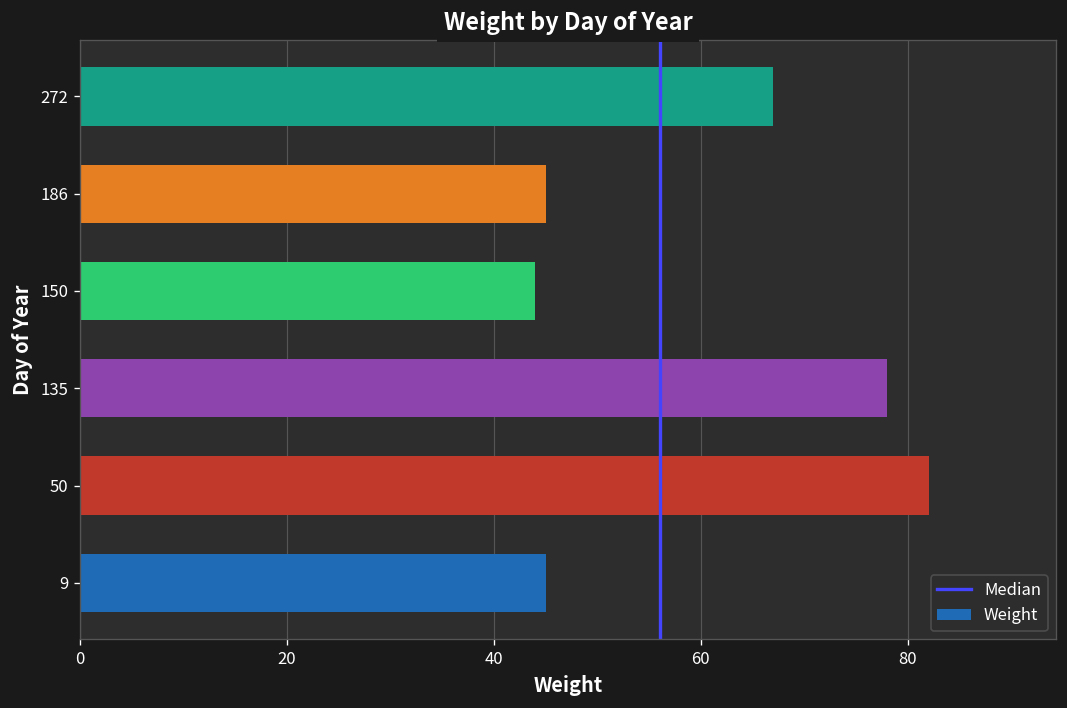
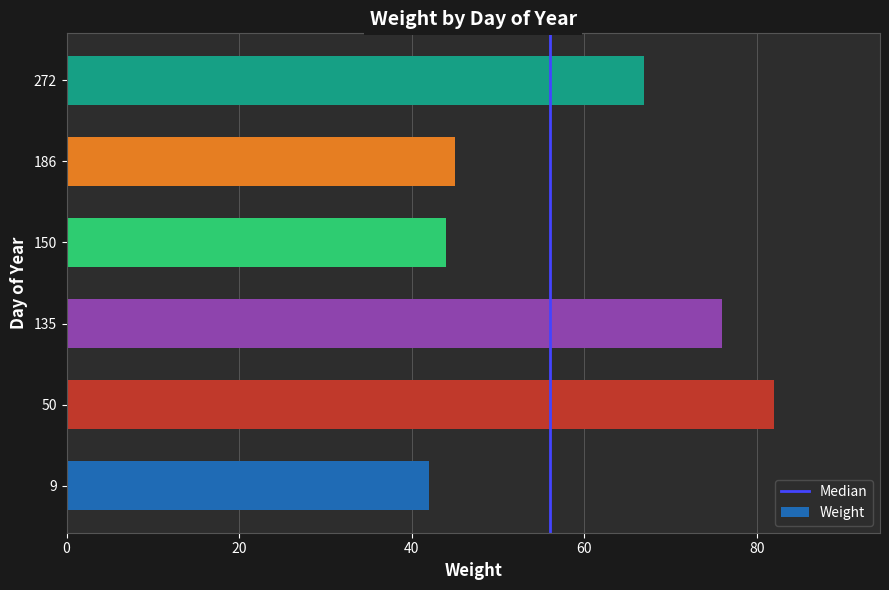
135: 78 -> 76
9: 45 -> 42
